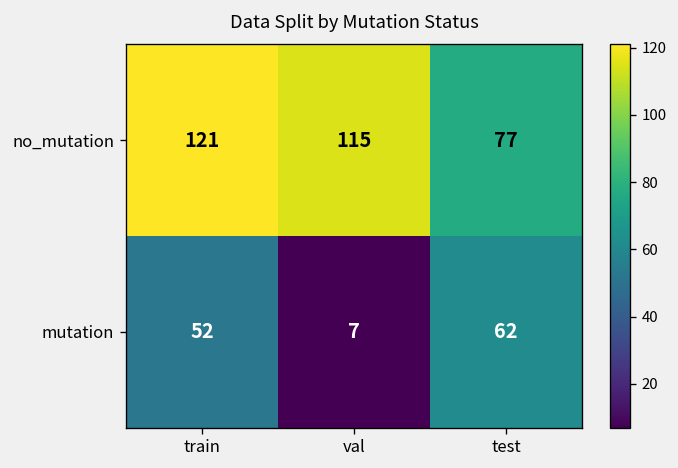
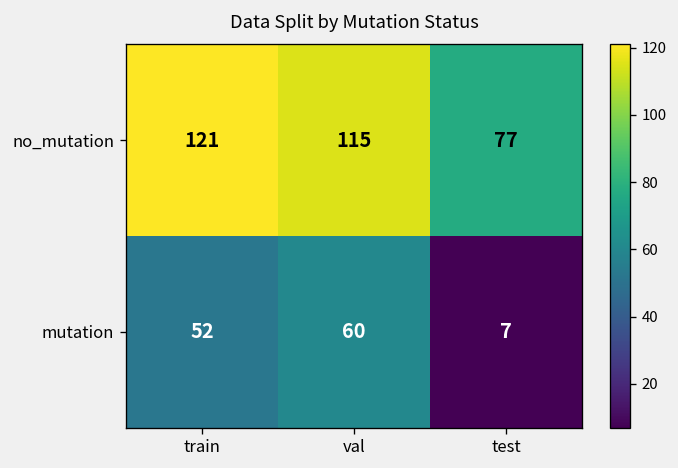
mutation, val: 7 -> 60
mutation, test: 62 -> 7
